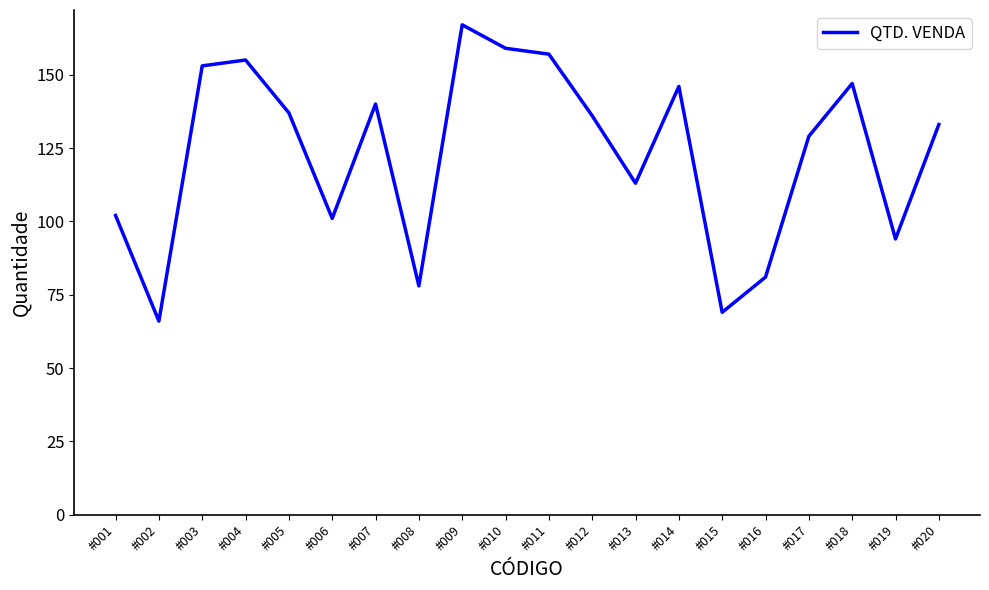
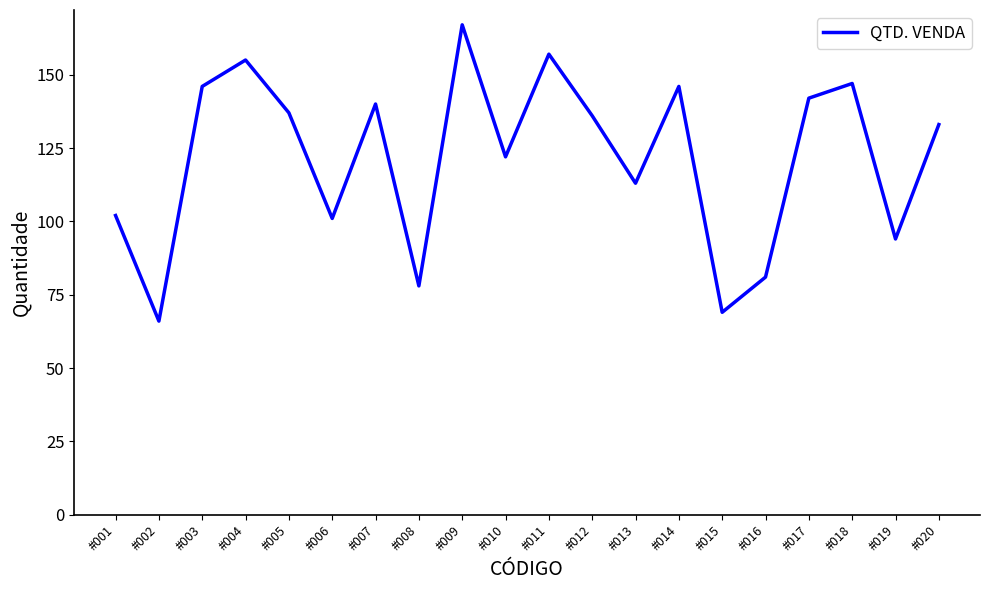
#003: 153 -> 146
#010: 159 -> 122
#017: 129 -> 142
